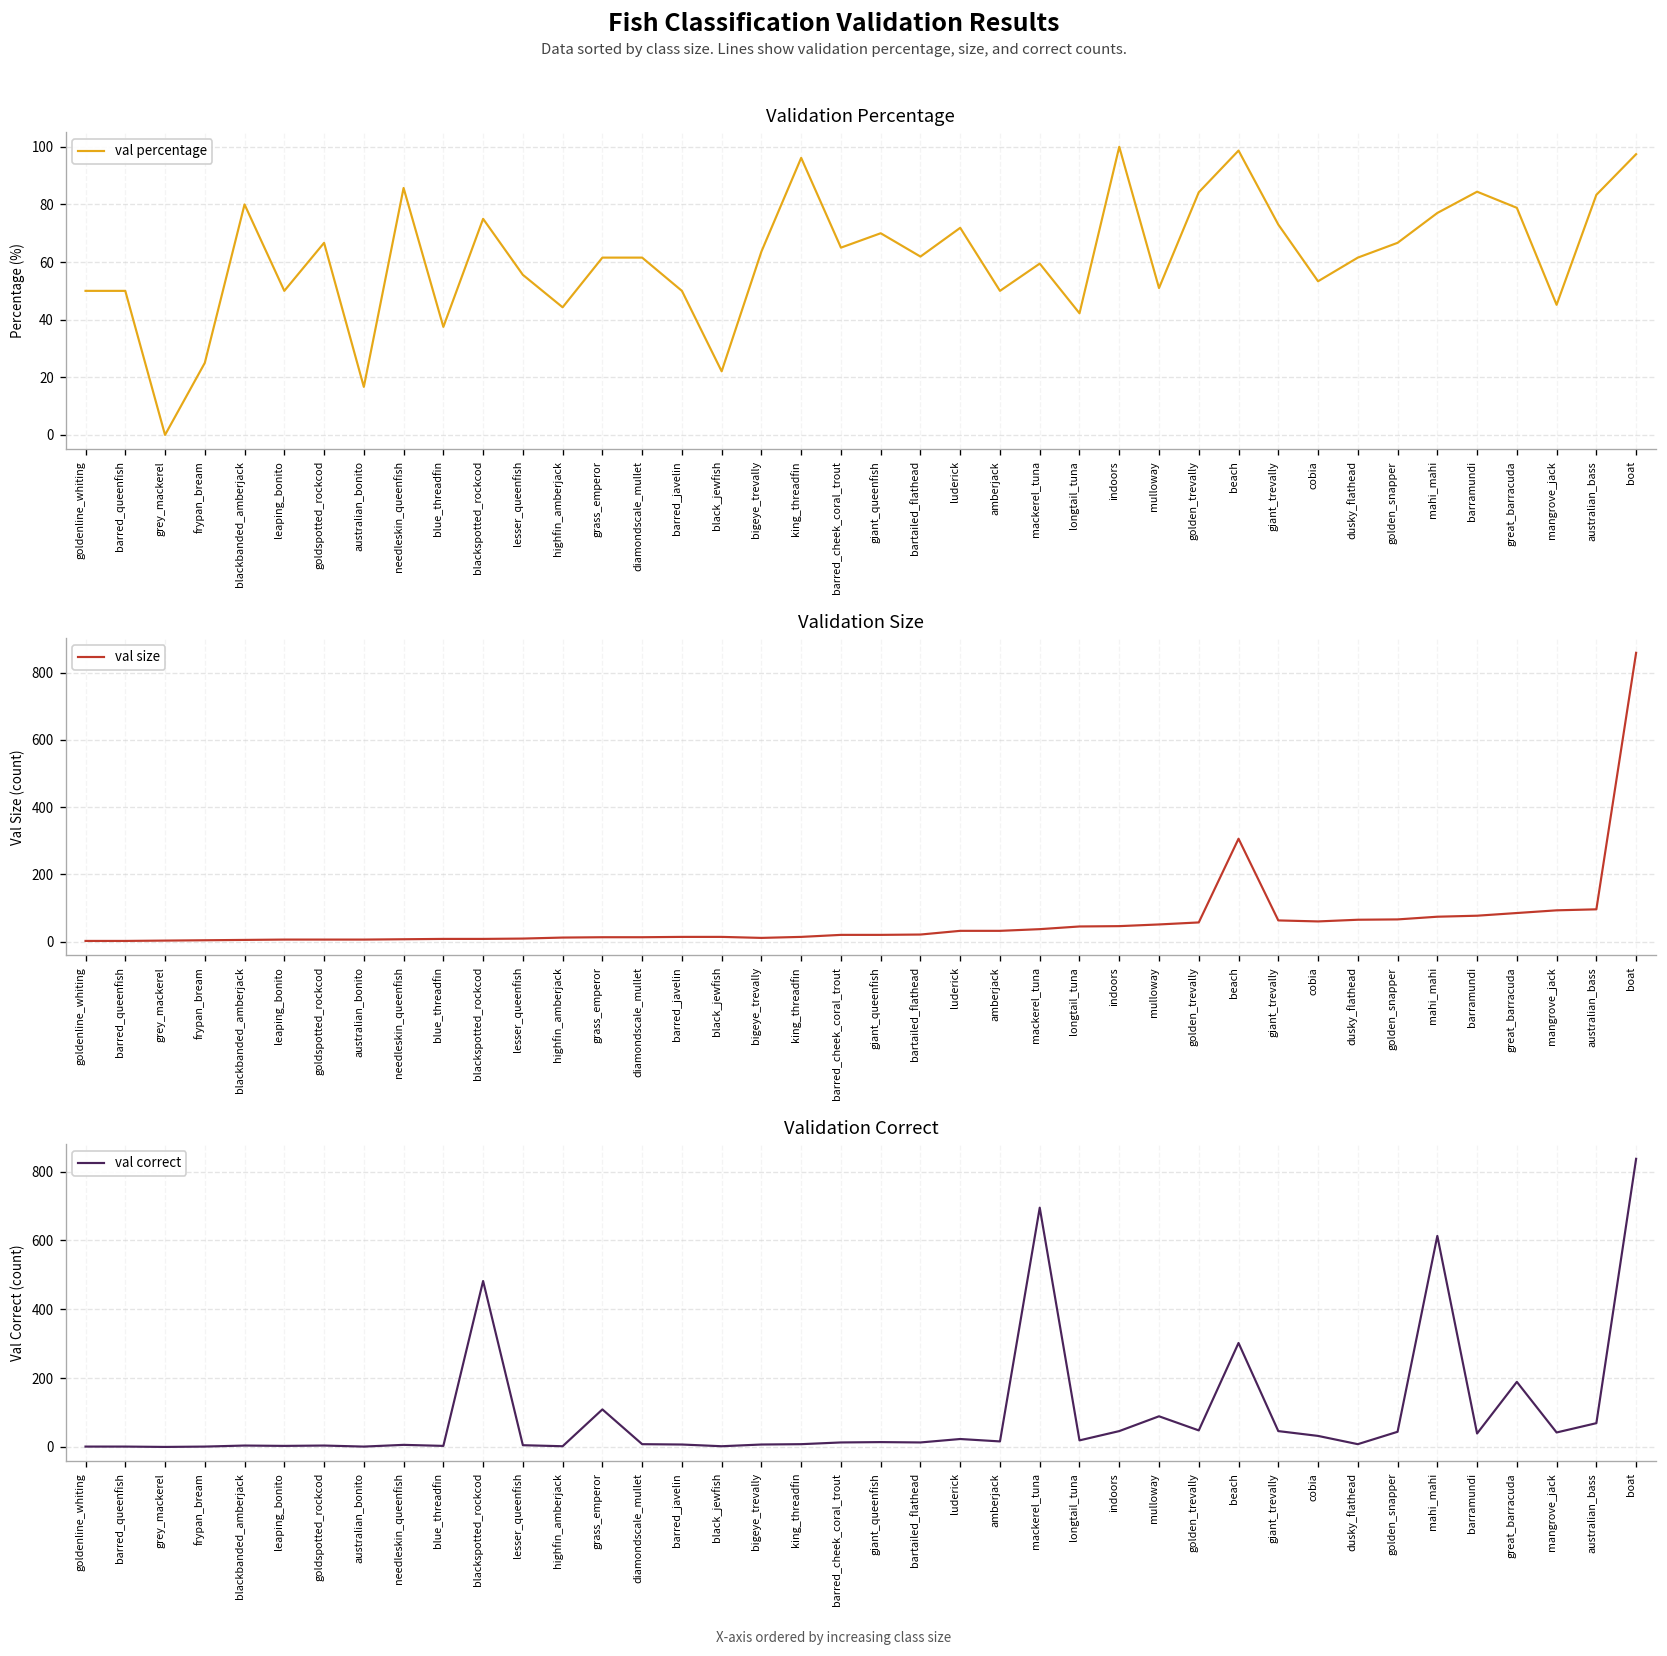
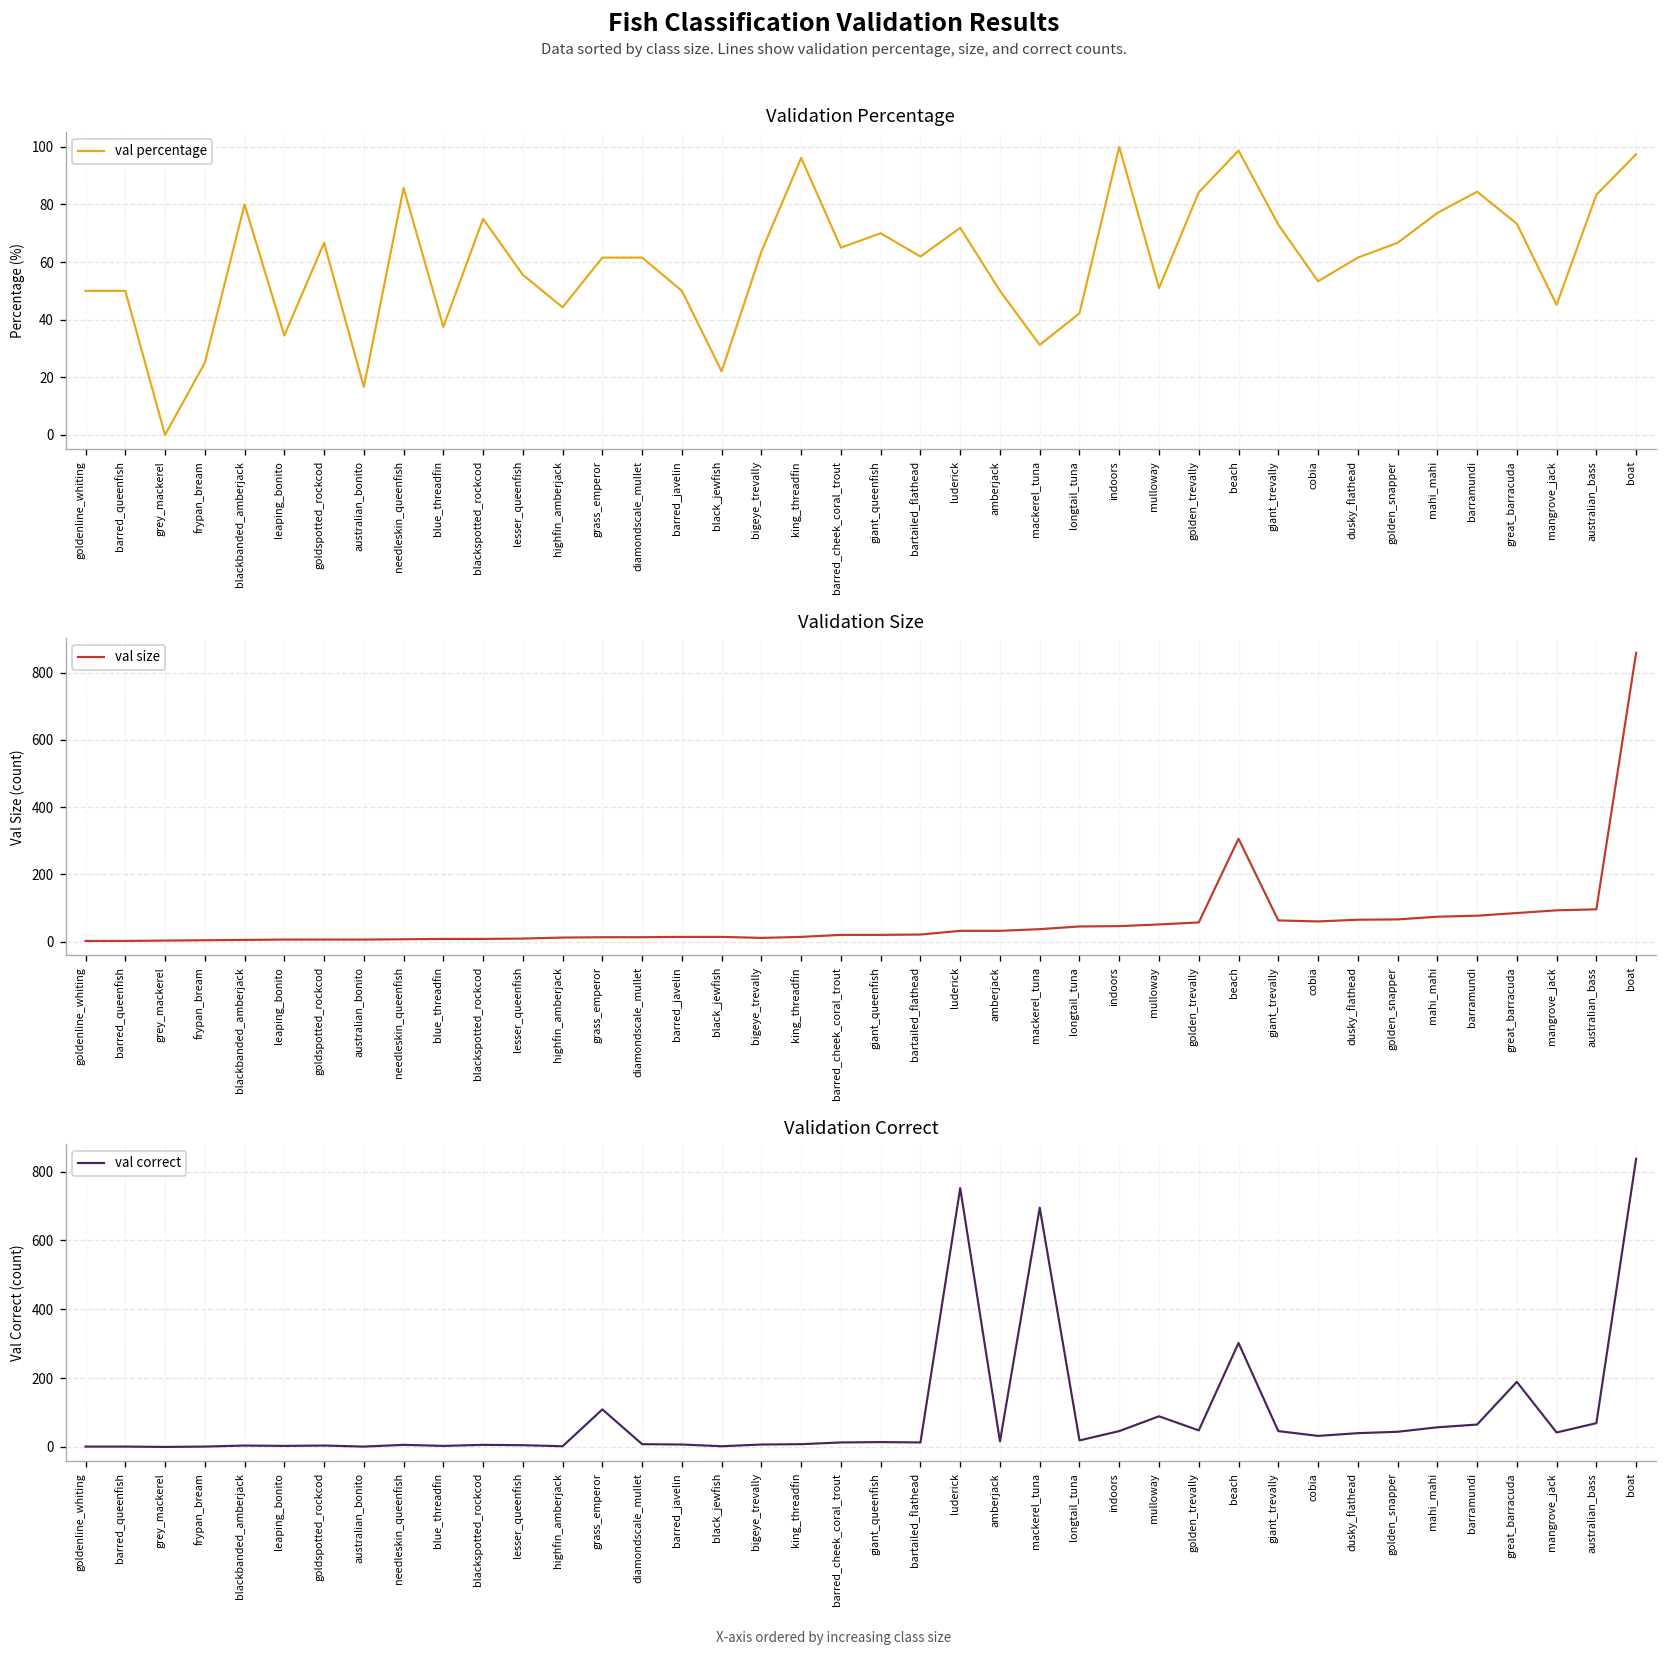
Validation Percentage, leaping_bonito: 50 -> 35
Validation Percentage, mackerel_tuna: 59 -> 31
Validation Percentage, great_barracuda: 79 -> 73
Validation Correct, blackspotted_rockcod: 480 -> 10
Validation Correct, luderick: 20 -> 750
Validation Correct, dusky_flathead: 10 -> 40
Validation Correct, mahi_mahi: 610 -> 60
Validation Correct, barramundi: 40 -> 70
